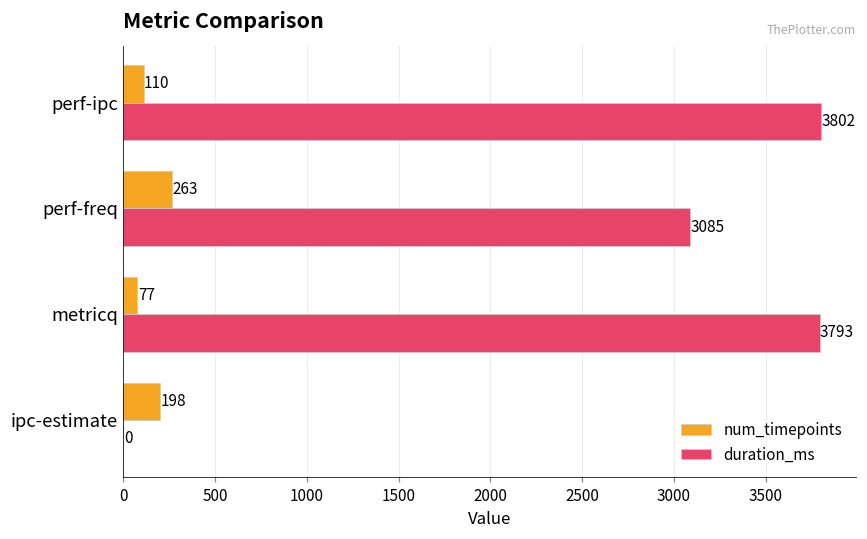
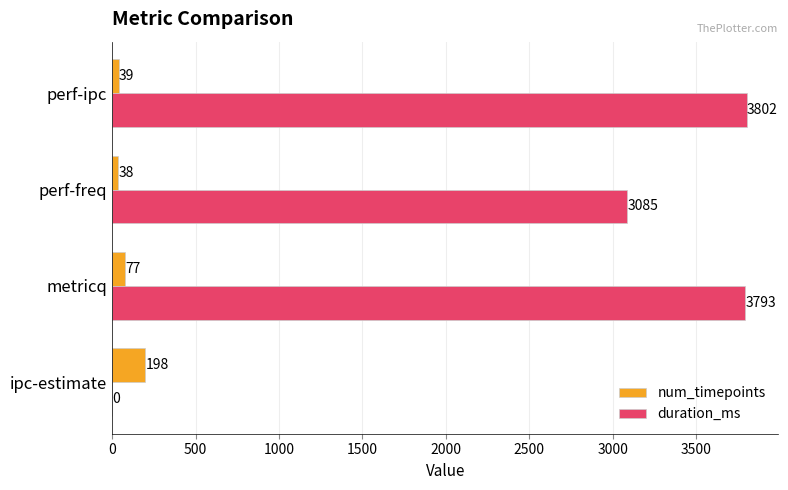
num_timepoints, perf-ipc: 110 -> 39
num_timepoints, perf-freq: 263 -> 38
